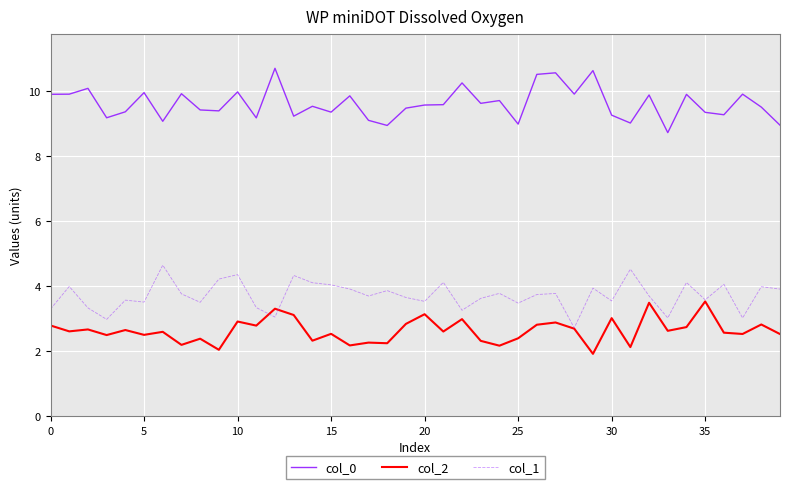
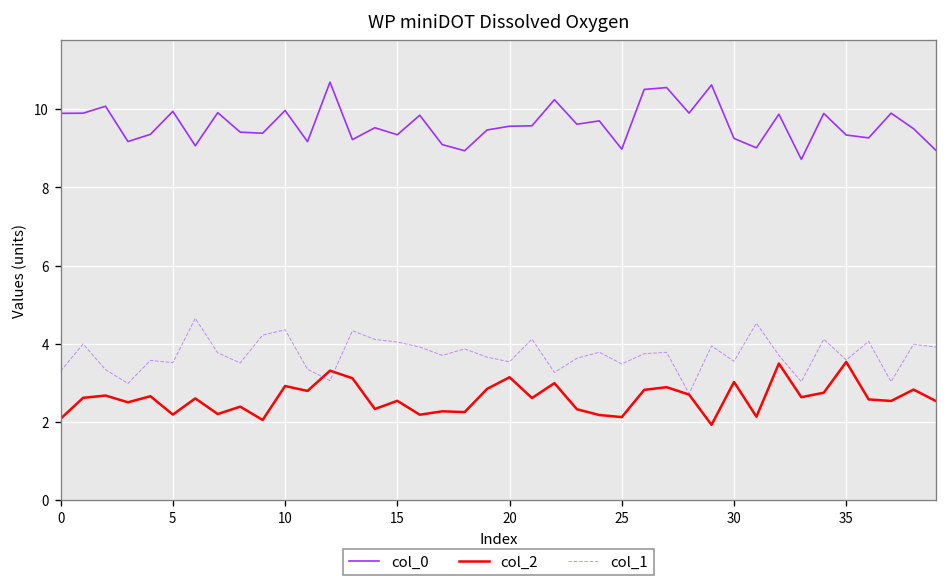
col_2, 0: 2.8 -> 2.1
col_2, 5: 2.5 -> 2.2
col_2, 25: 2.4 -> 2.1
